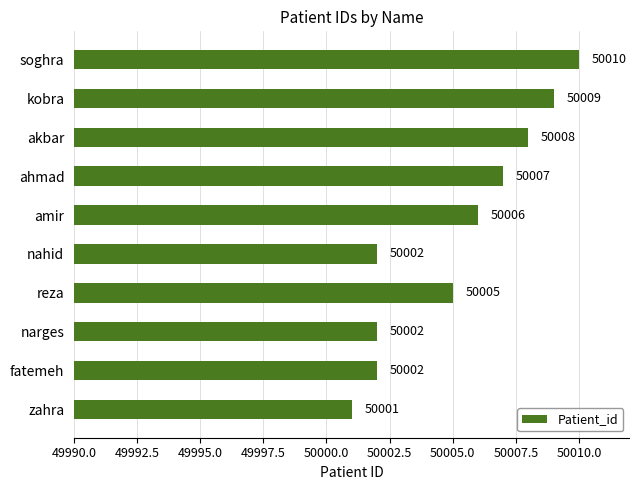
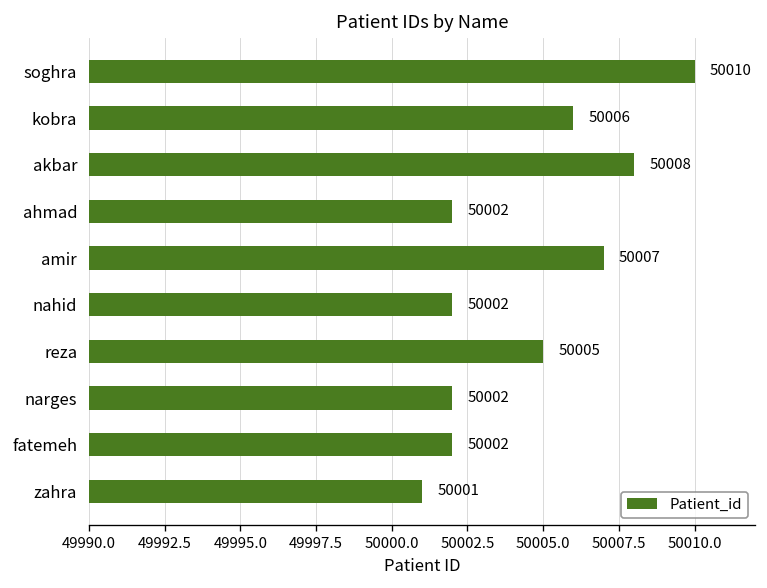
kobra: 50009 -> 50006
ahmad: 50007 -> 50002
amir: 50006 -> 50007
